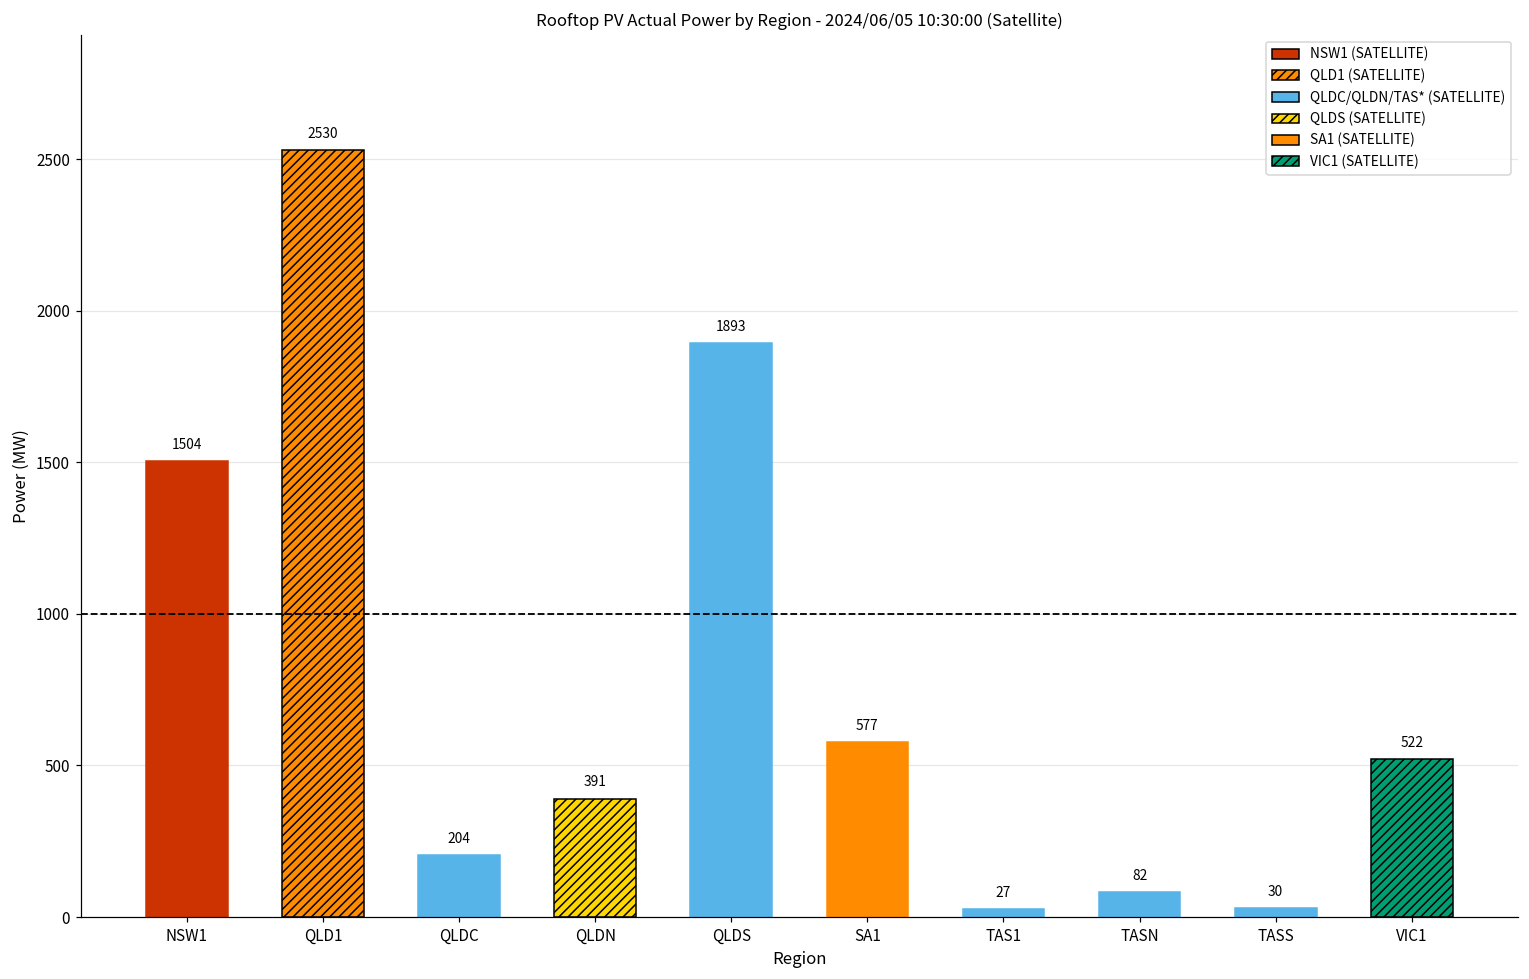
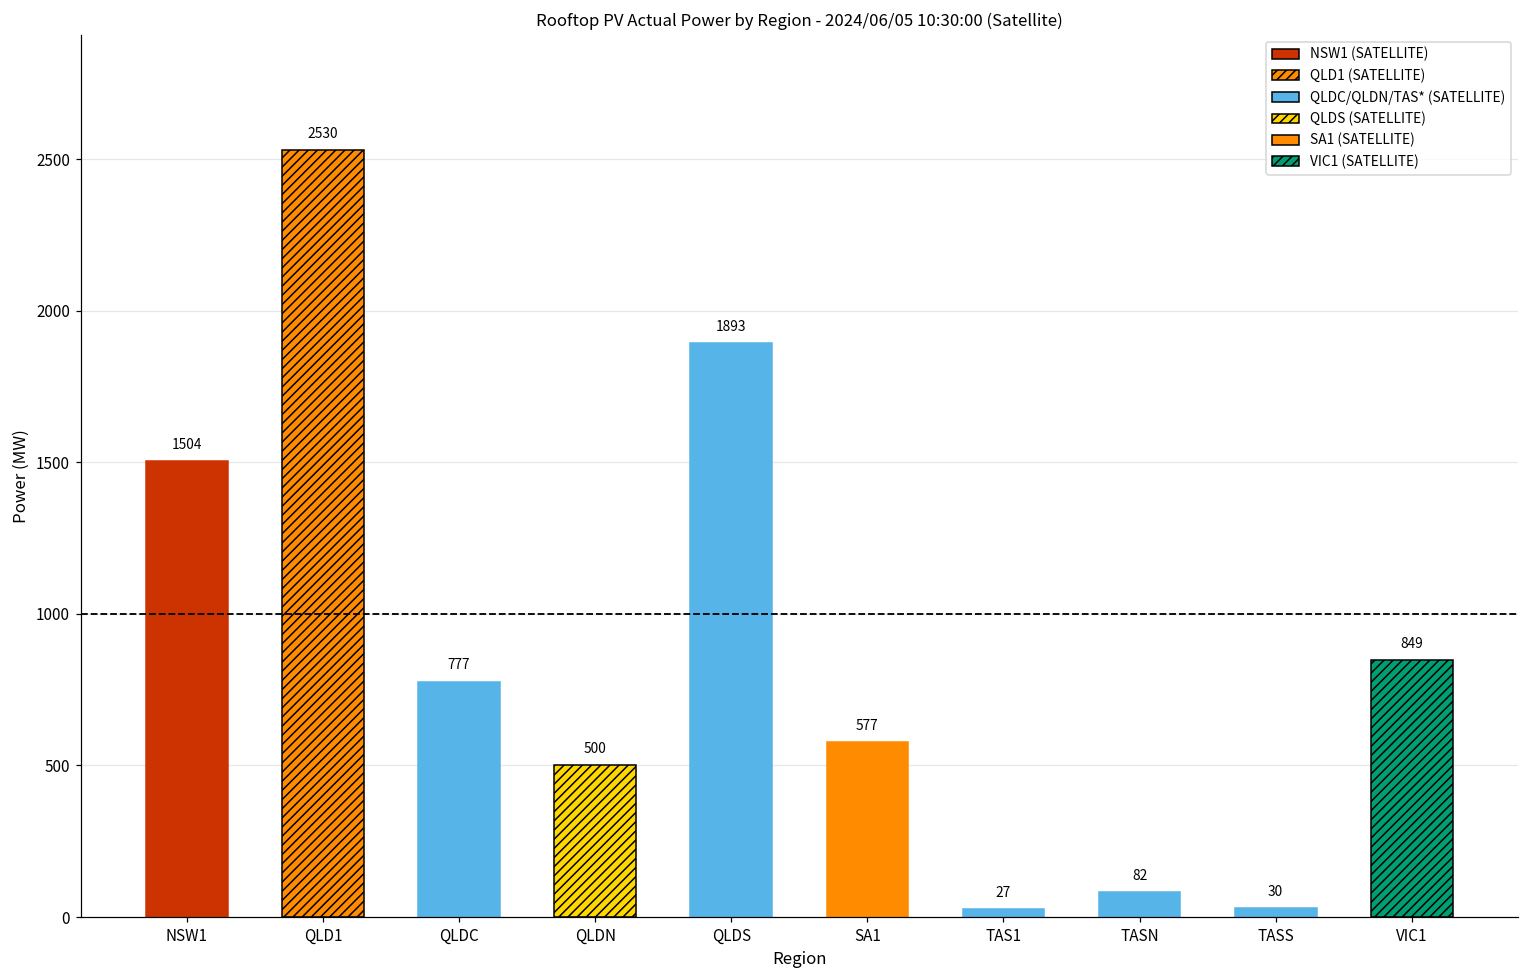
QLDC: 204 -> 777
QLDN: 391 -> 500
VIC1: 522 -> 849
